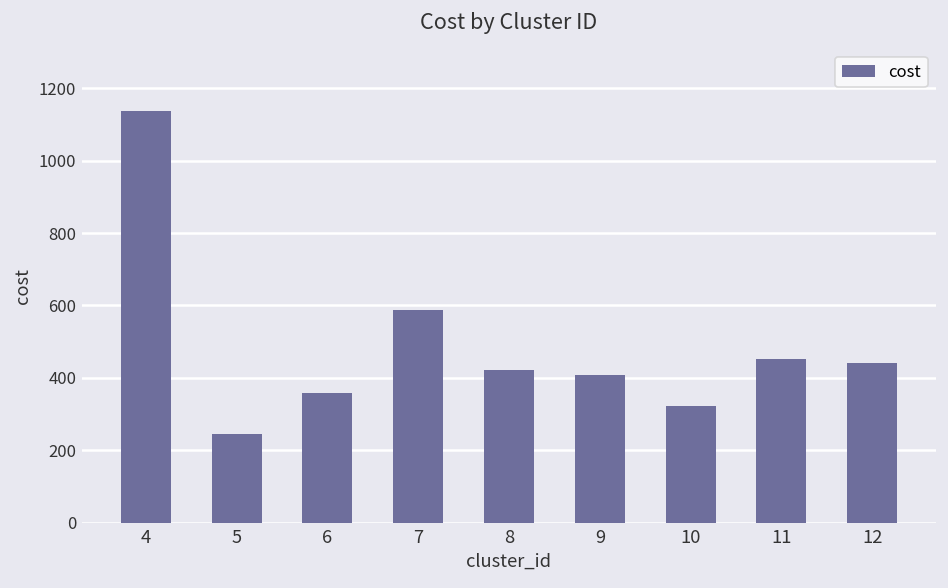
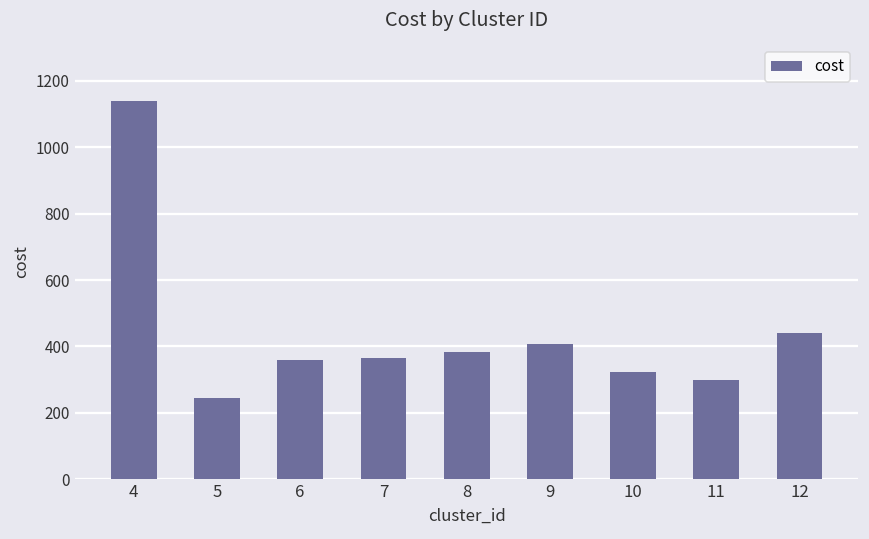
7: 590 -> 370
8: 420 -> 380
11: 450 -> 300
